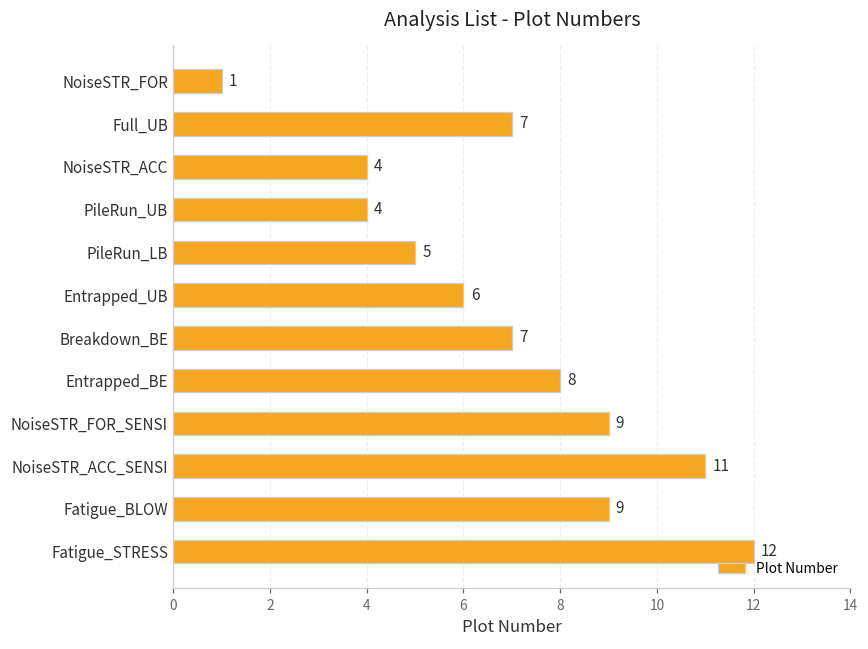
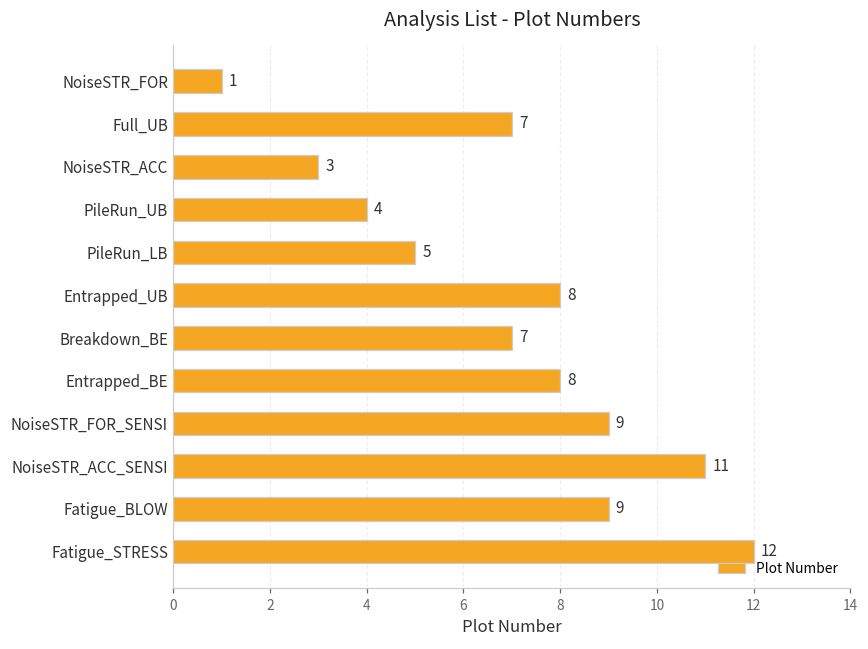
NoiseSTR_ACC: 4 -> 3
Entrapped_UB: 6 -> 8
